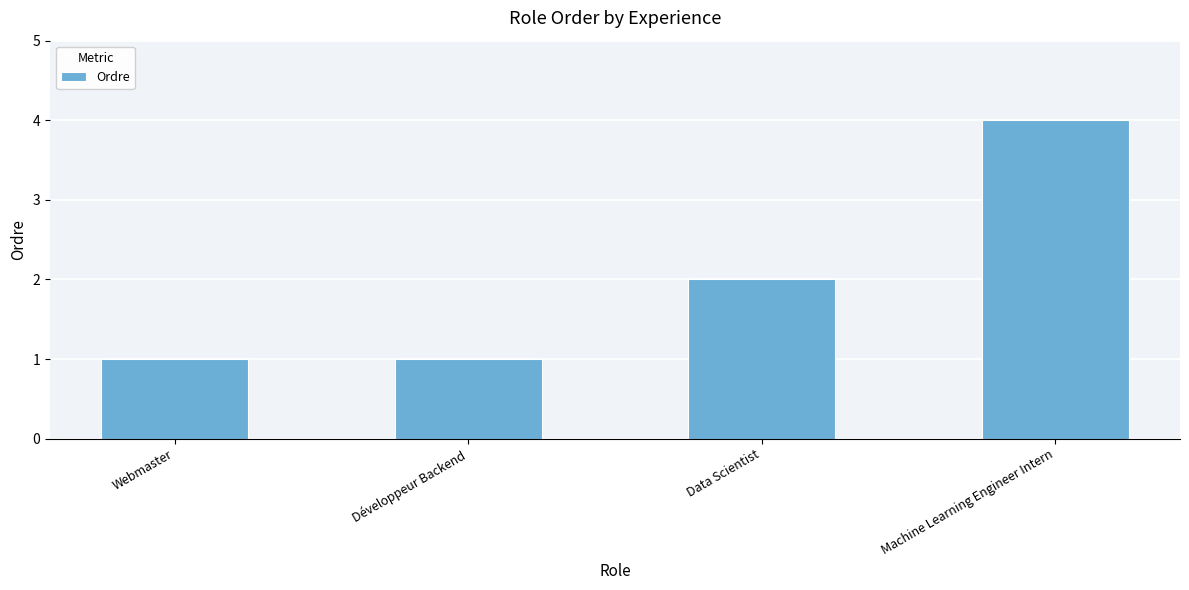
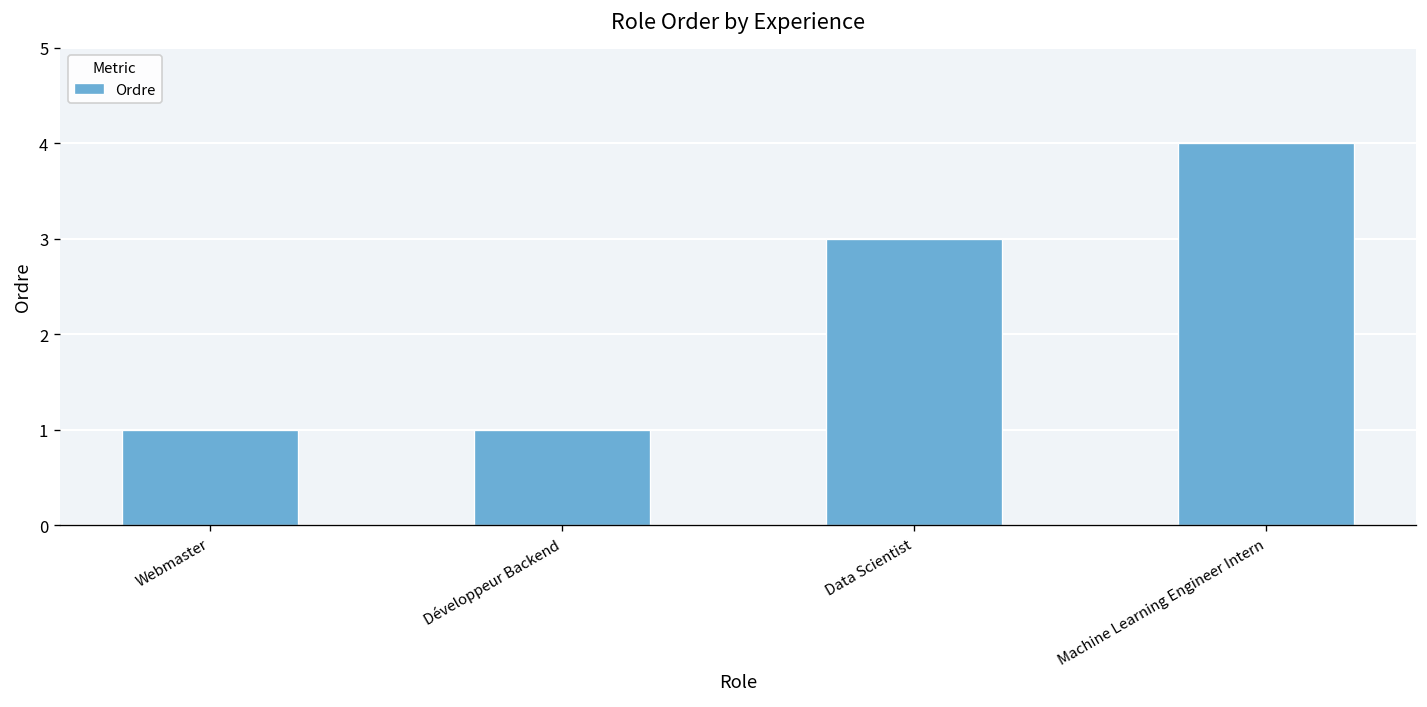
Data Scientist: 2 -> 3
